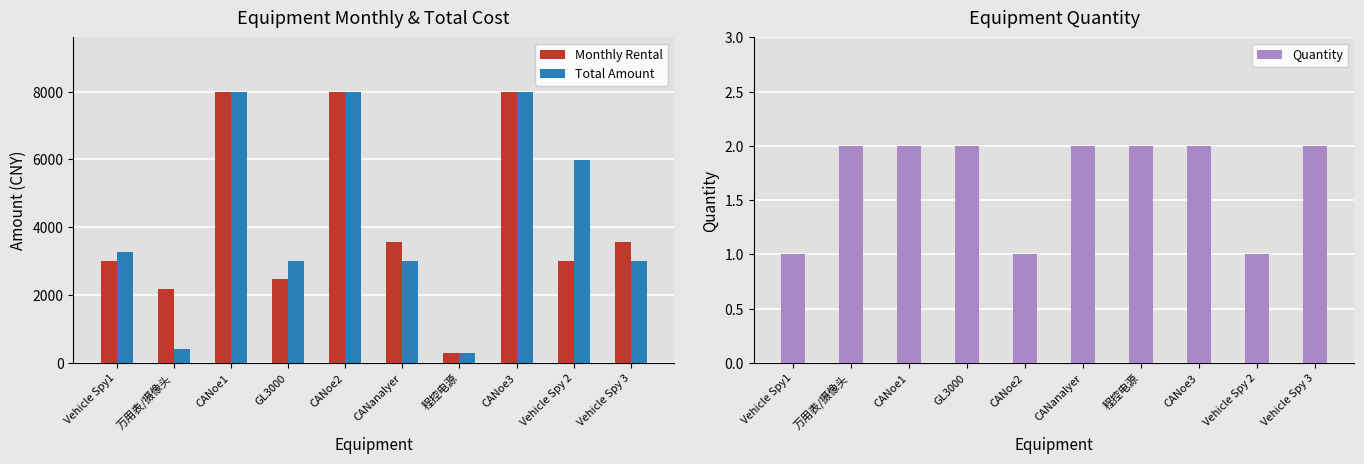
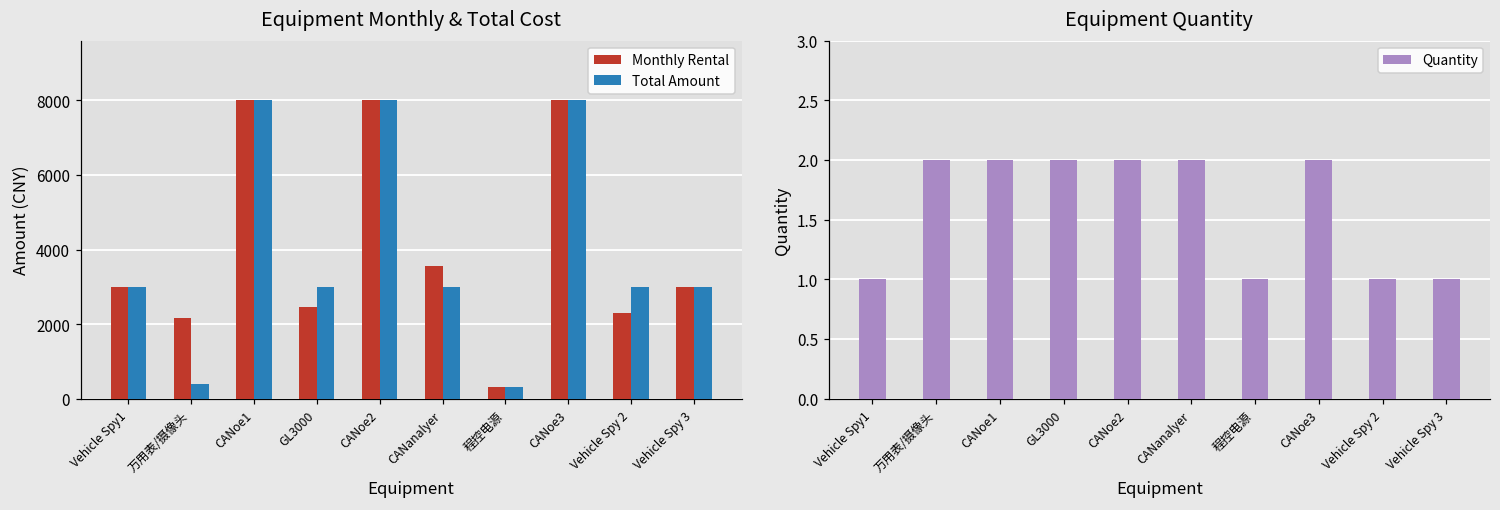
Equipment Monthly & Total Cost, Total Amount, Vehicle Spy1: 3300 -> 3000
Equipment Monthly & Total Cost, Monthly Rental, Vehicle Spy 2: 3000 -> 2300
Equipment Monthly & Total Cost, Total Amount, Vehicle Spy 2: 6000 -> 3000
Equipment Monthly & Total Cost, Monthly Rental, Vehicle Spy 3: 3600 -> 3000
Equipment Quantity, CANoe2: 1 -> 2
Equipment Quantity, 程控电源: 2 -> 1
Equipment Quantity, Vehicle Spy 3: 2 -> 1
